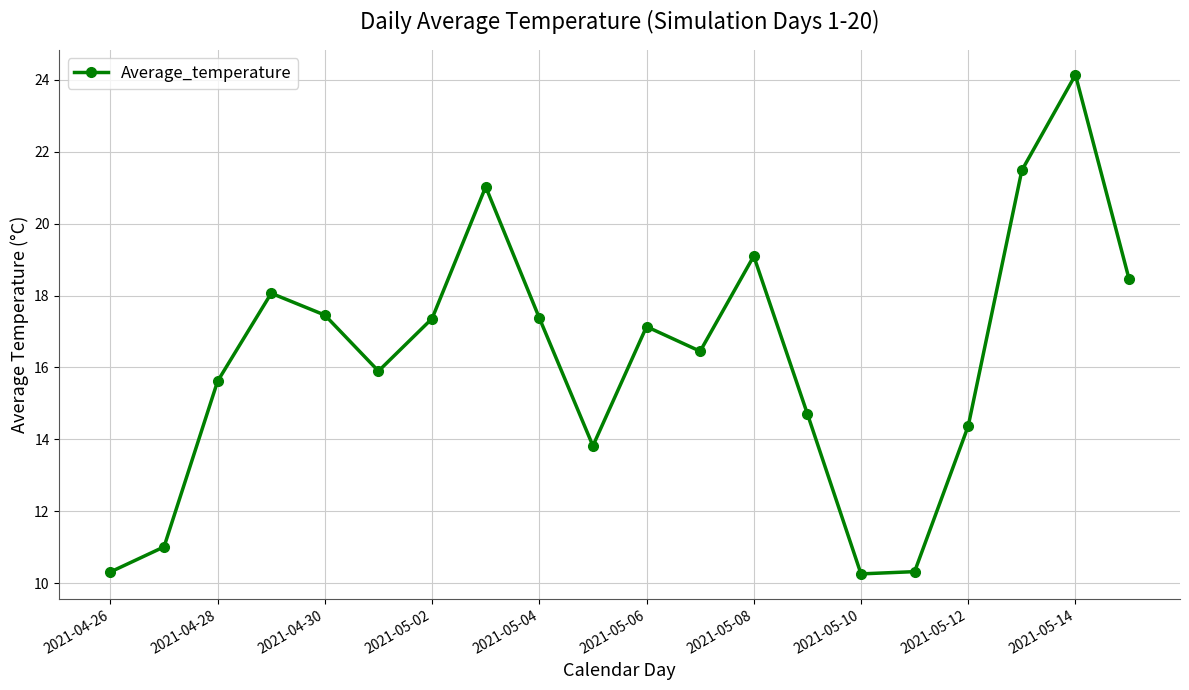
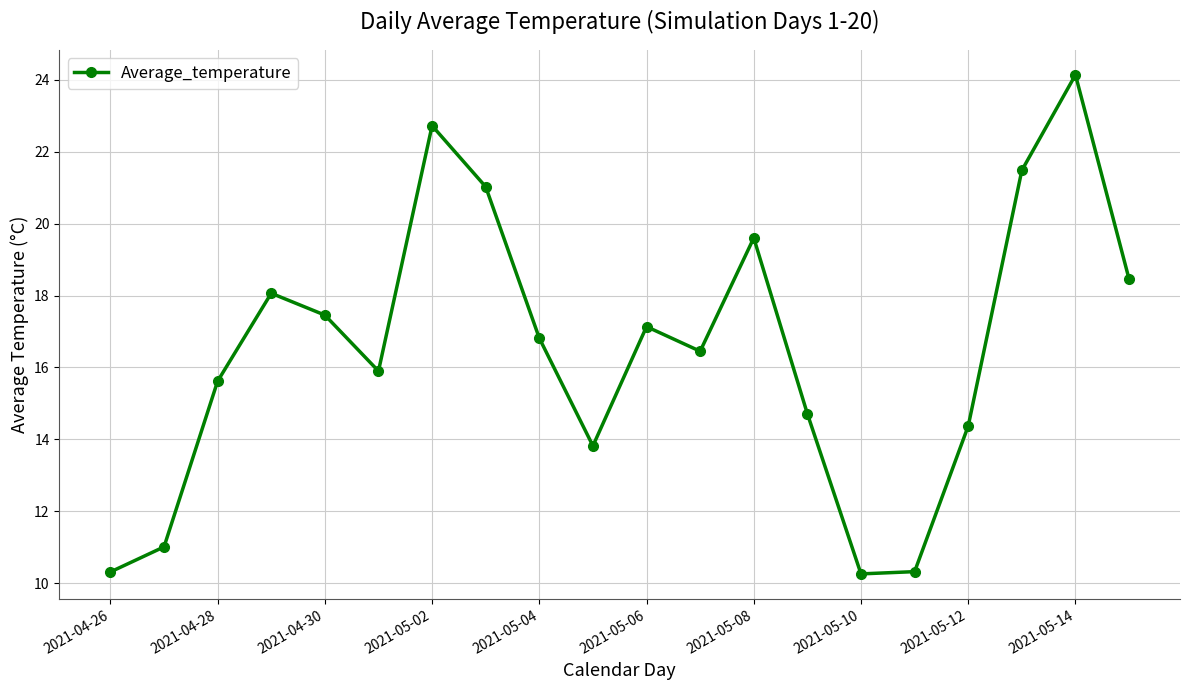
2021-05-02: 17.4 -> 22.7
2021-05-04: 17.4 -> 16.8
2021-05-08: 19.1 -> 19.6
